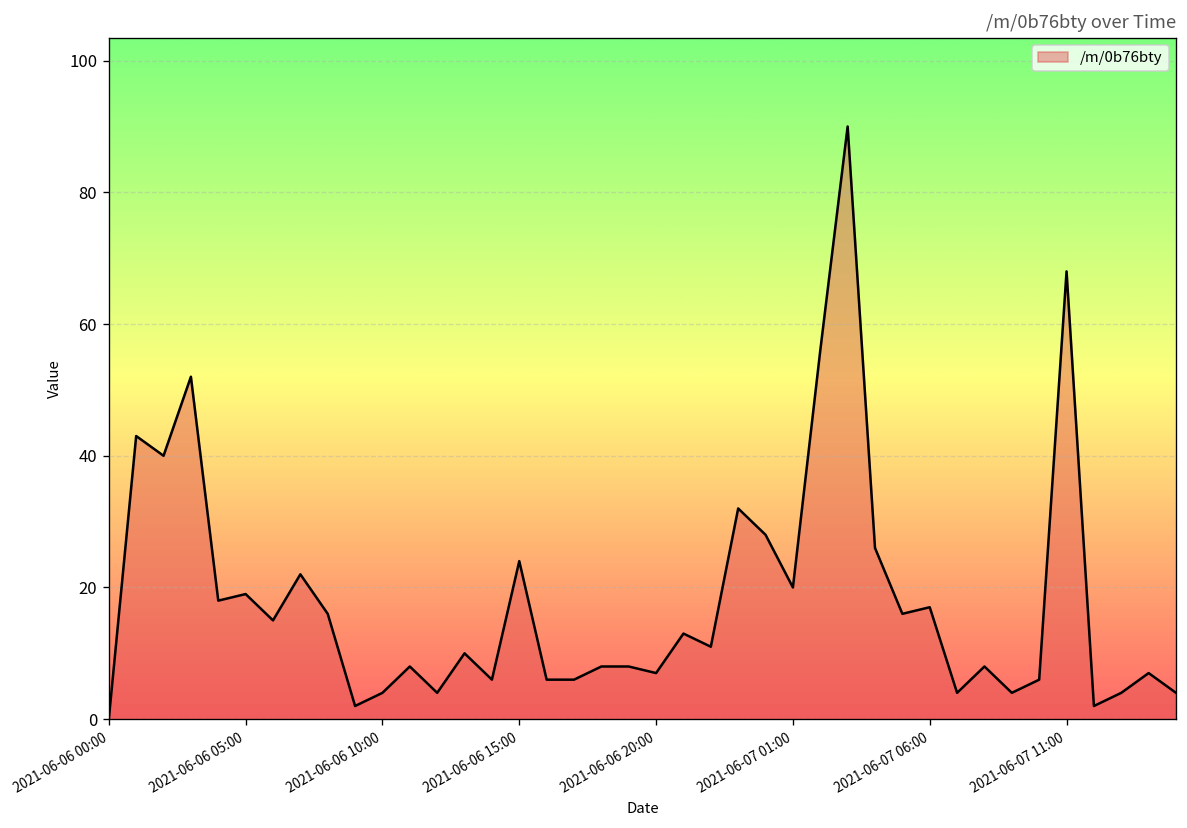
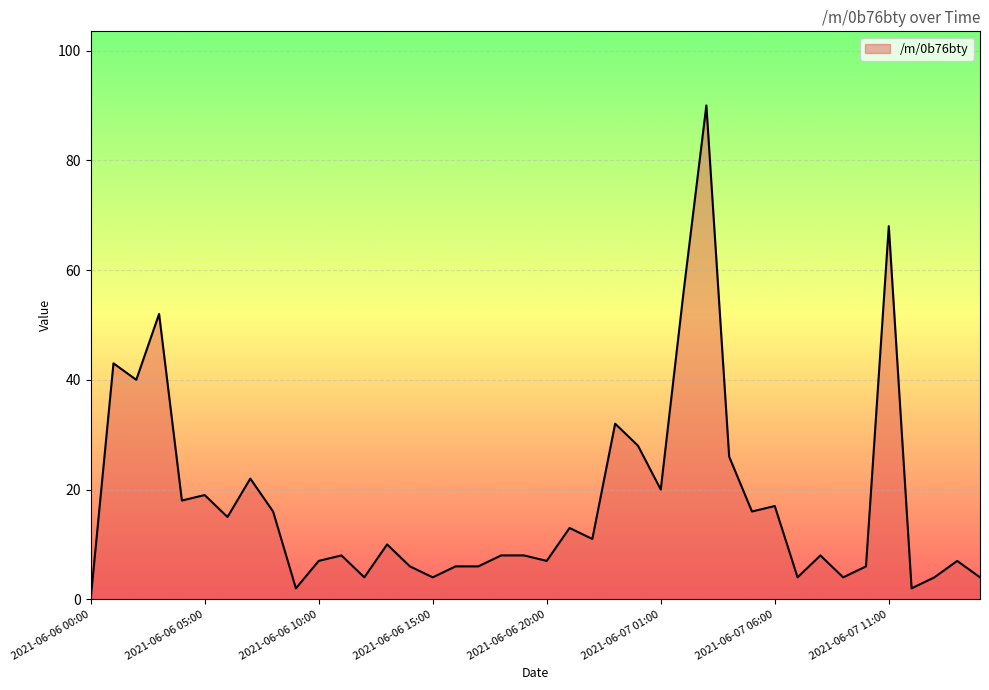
2021-06-06 10:00: 4 -> 7
2021-06-06 15:00: 24 -> 4
